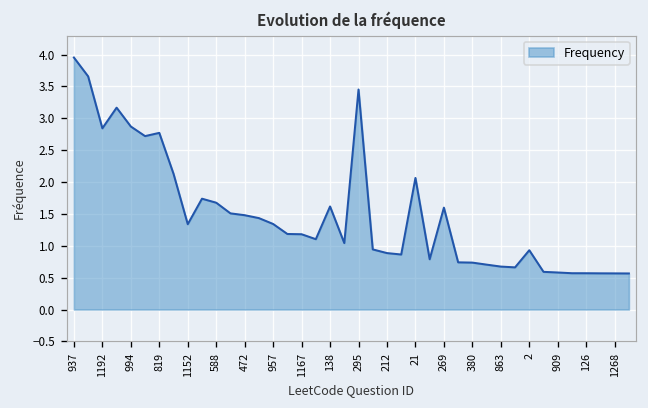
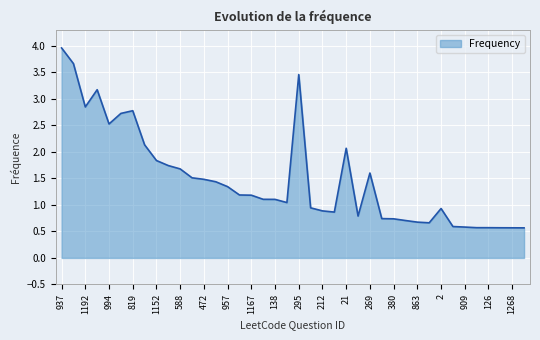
994: 2.9 -> 2.5
1152: 1.3 -> 1.8
138: 1.6 -> 1.1
